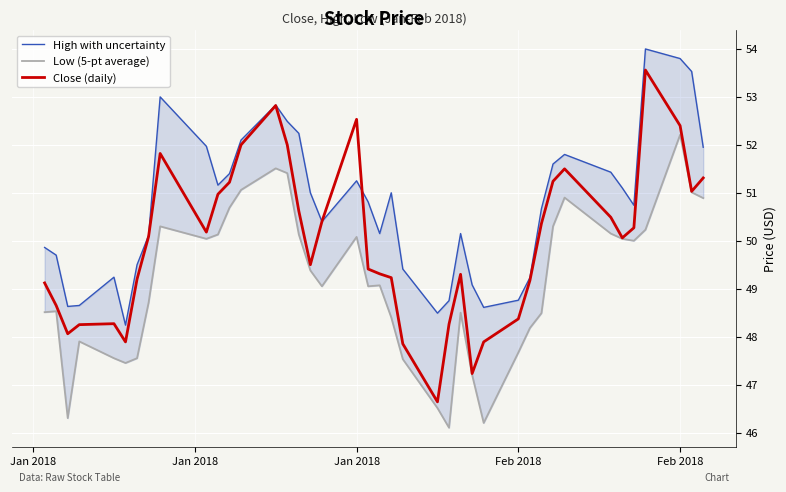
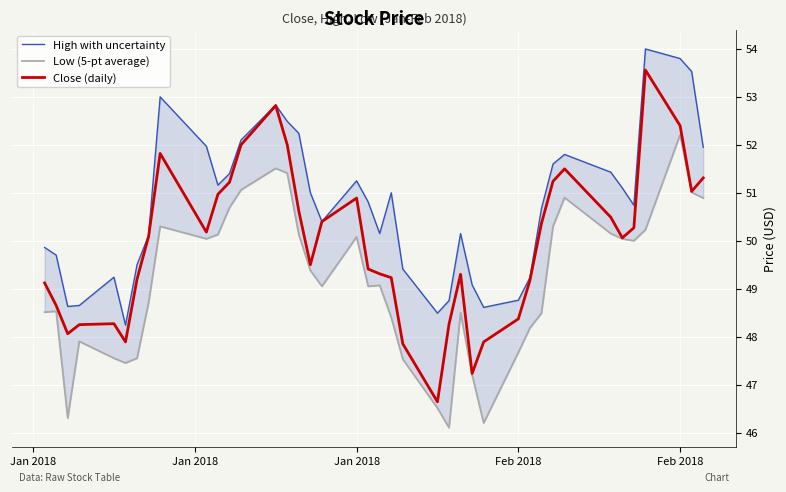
Close (daily), Jan 2018: 52.5 -> 50.9
